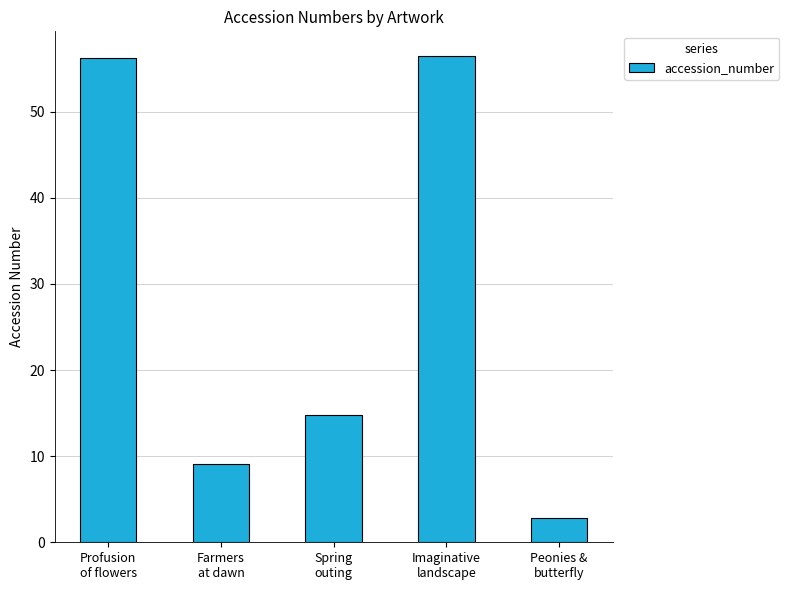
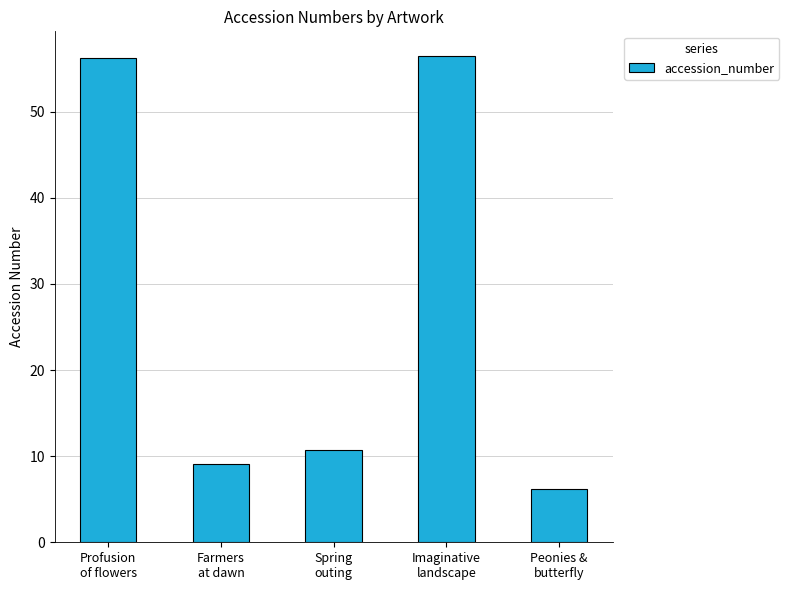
Spring outing: 15 -> 11
Peonies & butterfly: 3 -> 6
